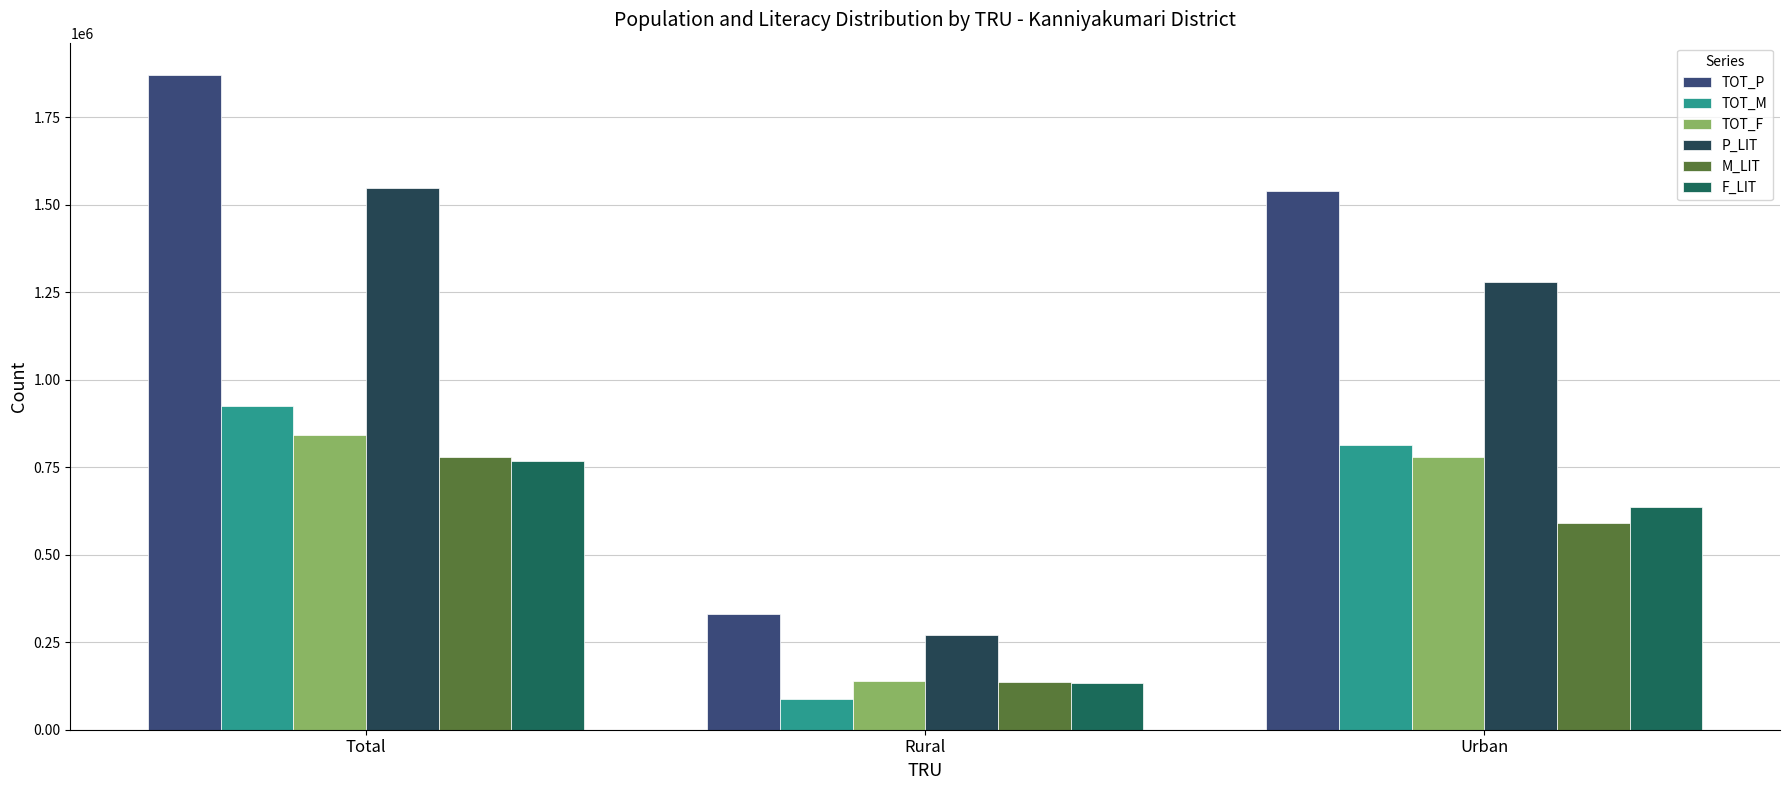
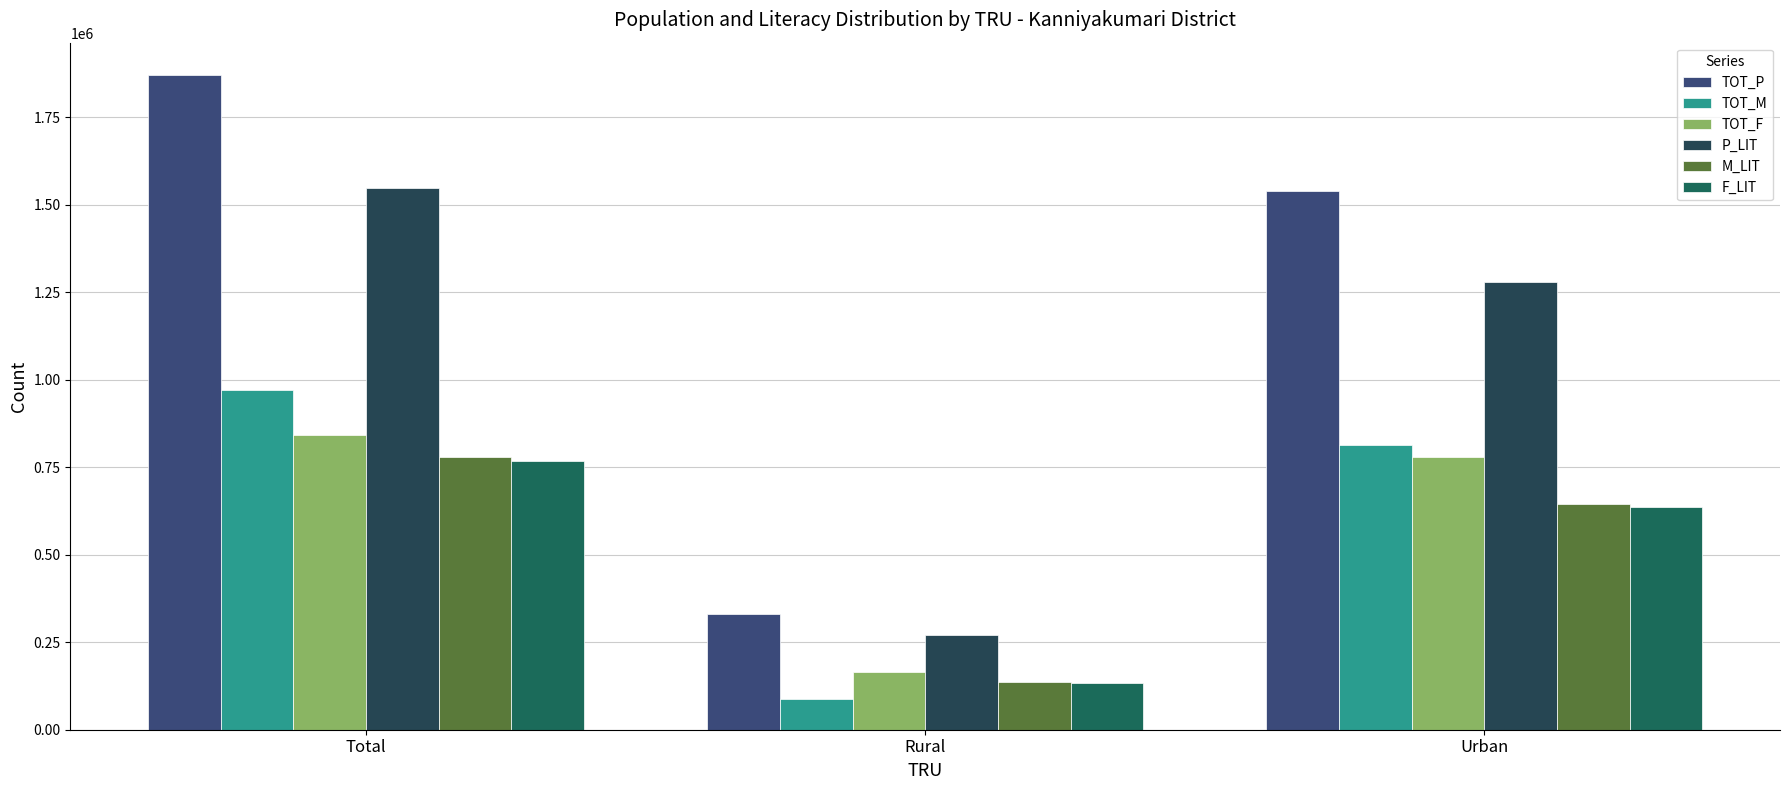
TOT_M, Total: 930000 -> 970000
TOT_F, Rural: 140000 -> 170000
M_LIT, Urban: 590000 -> 640000
